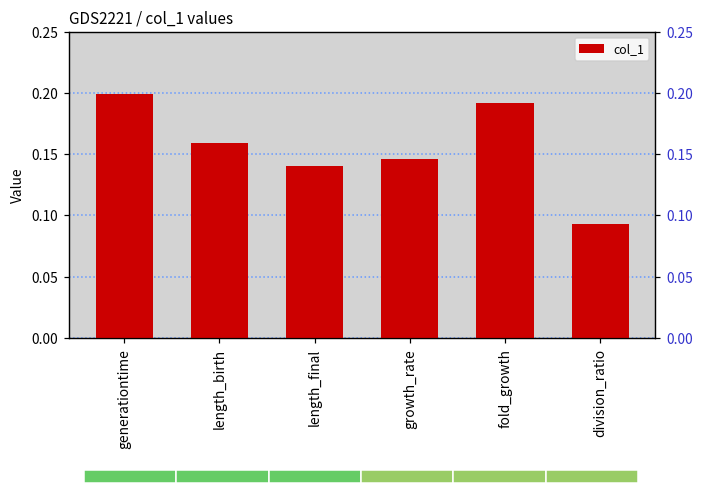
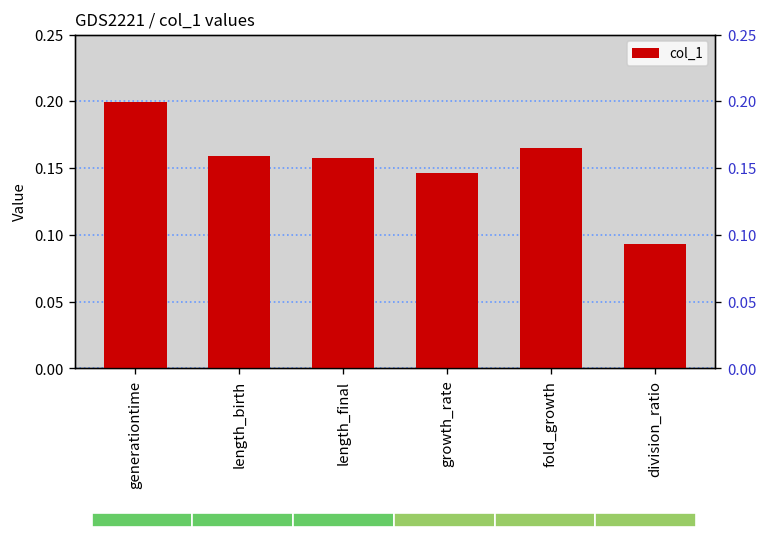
GDS2221 / col_1 values, length_final: 0.140 -> 0.158
GDS2221 / col_1 values, fold_growth: 0.192 -> 0.165
